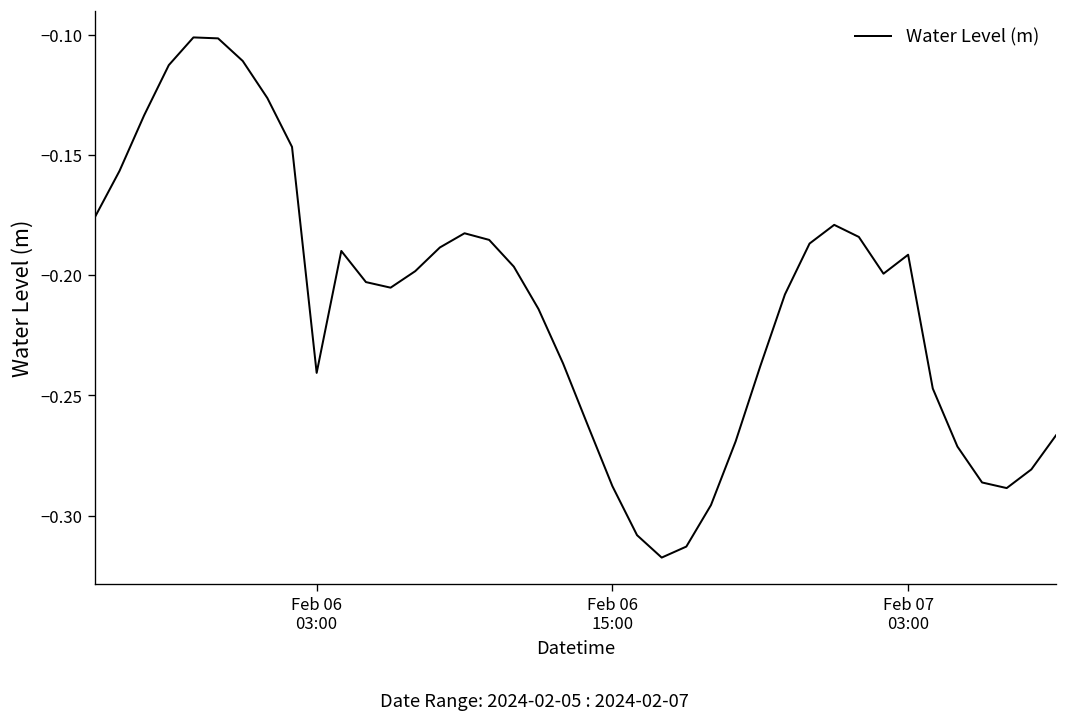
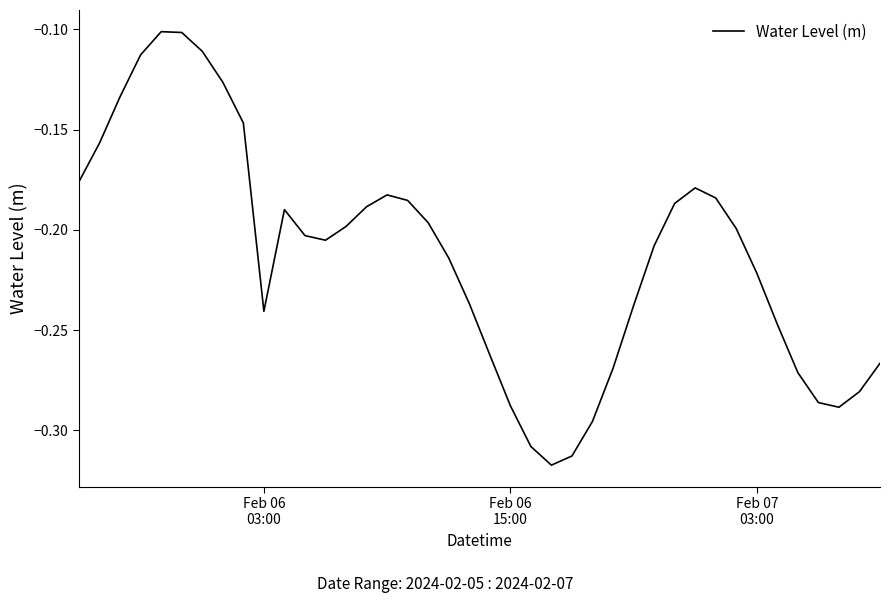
Feb 07 03:00: -0.192 -> -0.222
